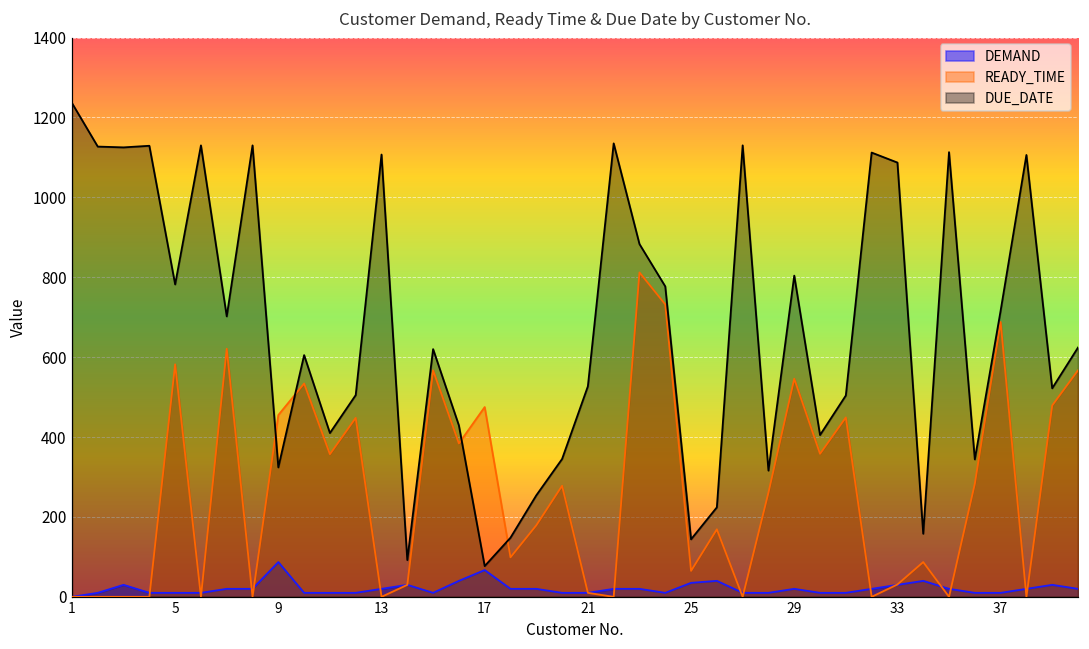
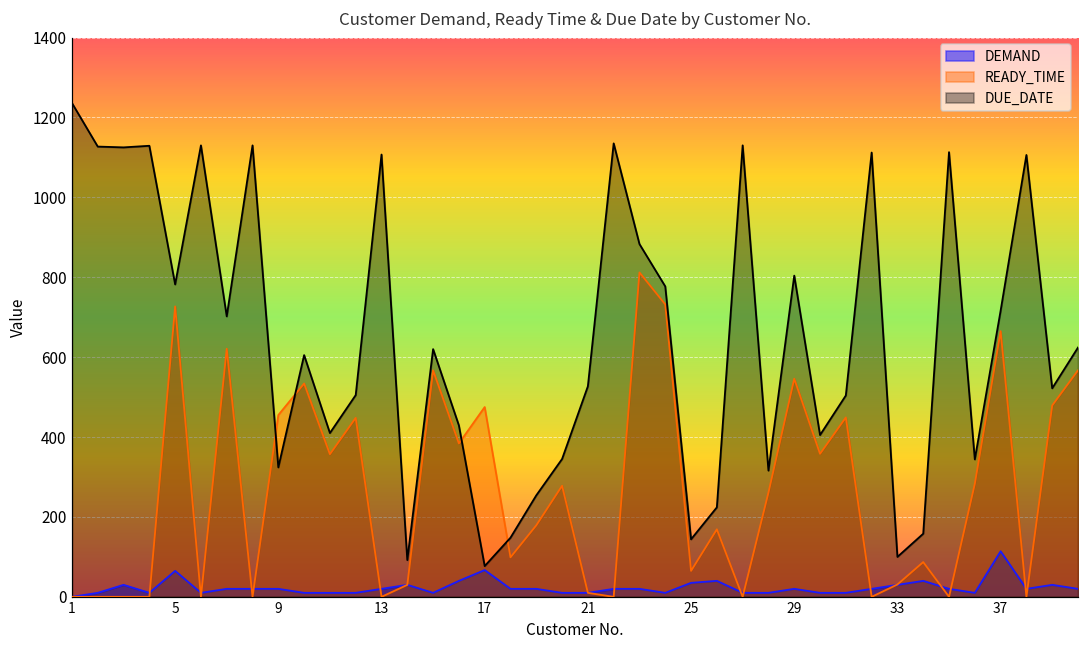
DEMAND, 5: 10 -> 70
READY_TIME, 5: 580 -> 730
DEMAND, 9: 90 -> 20
DUE_DATE, 33: 1090 -> 100
DEMAND, 37: 10 -> 110
READY_TIME, 37: 690 -> 670
